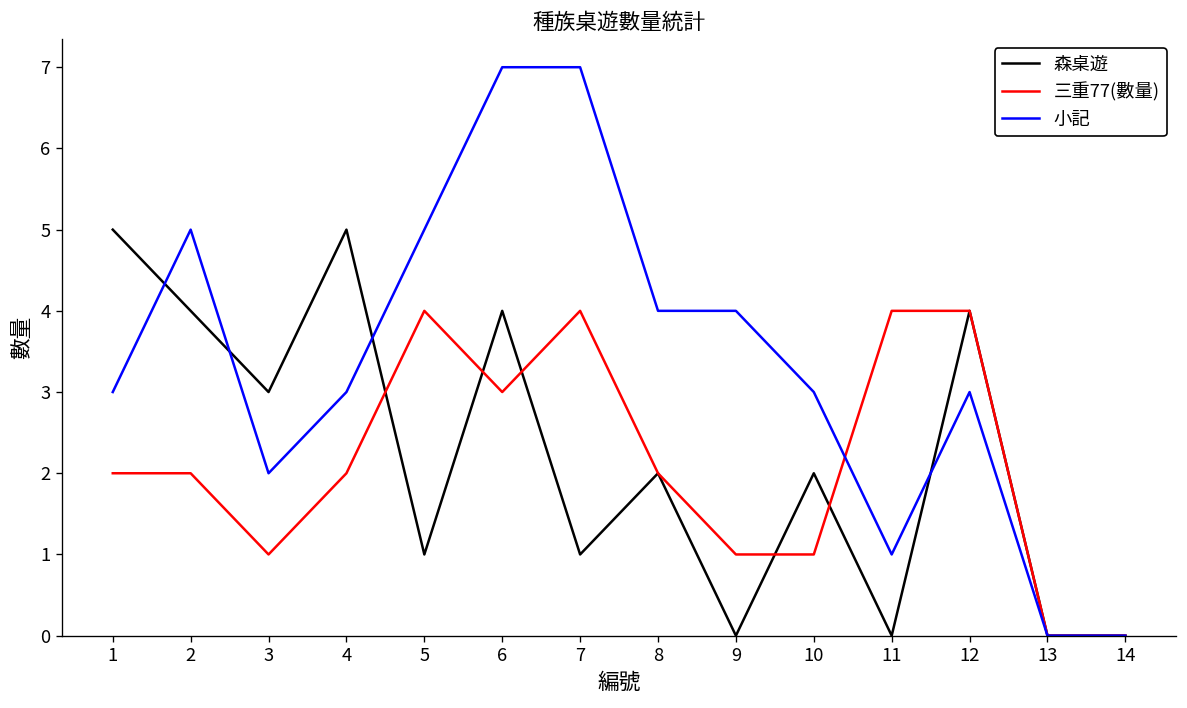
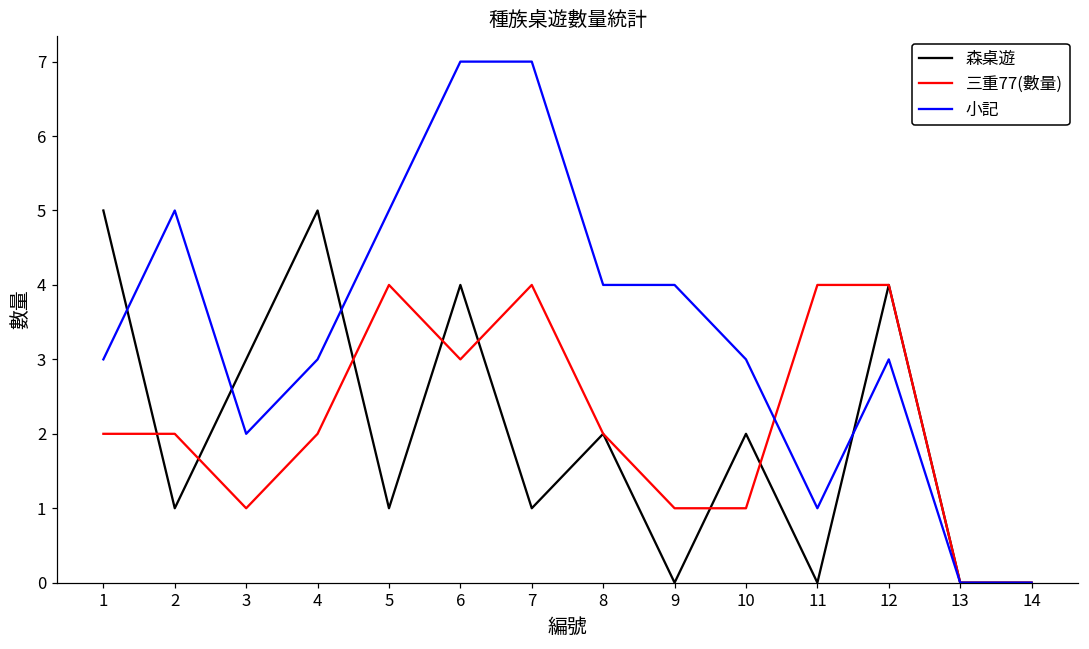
森桌遊, 2: 4 -> 1
